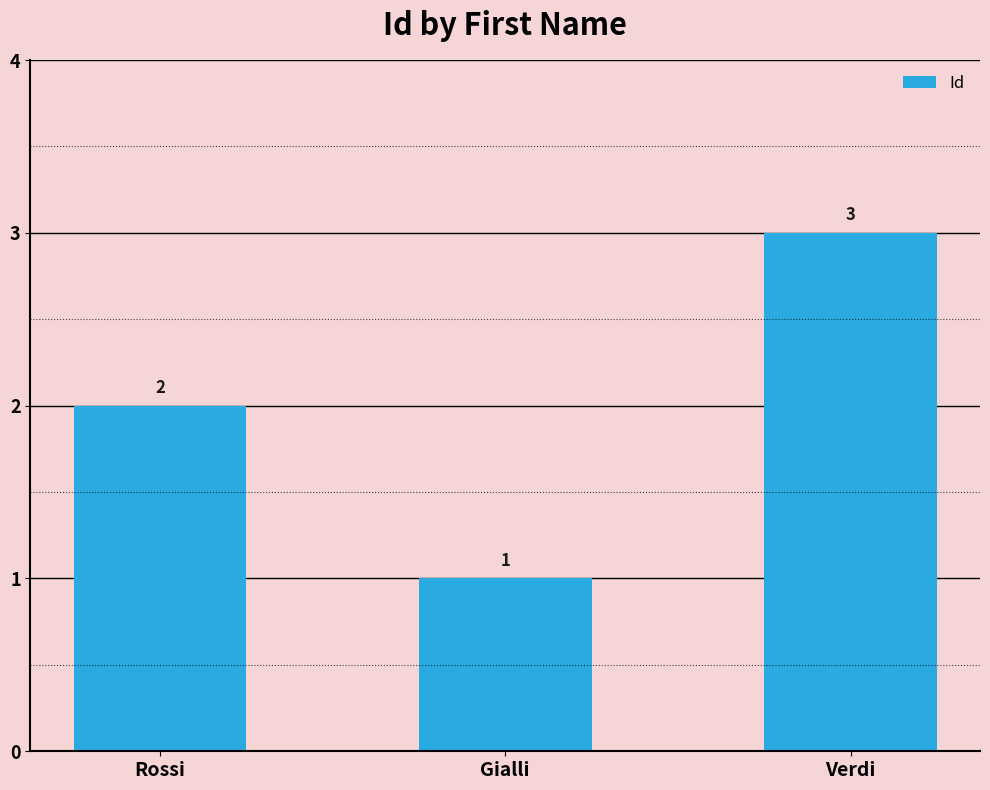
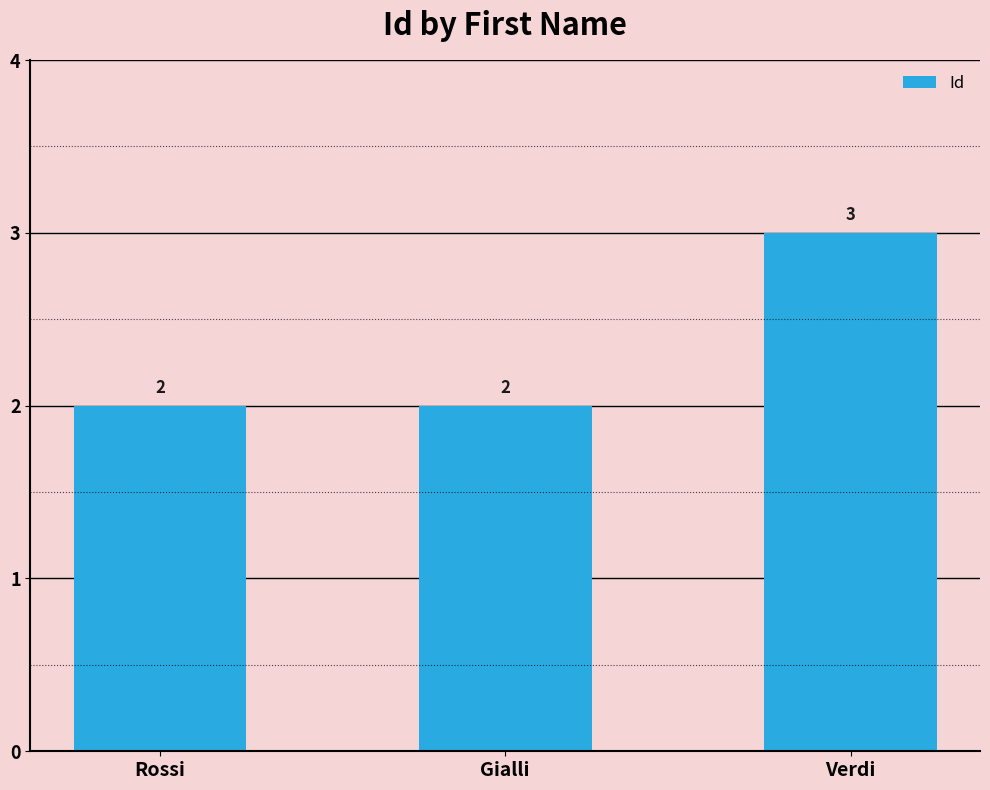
Gialli: 1 -> 2
